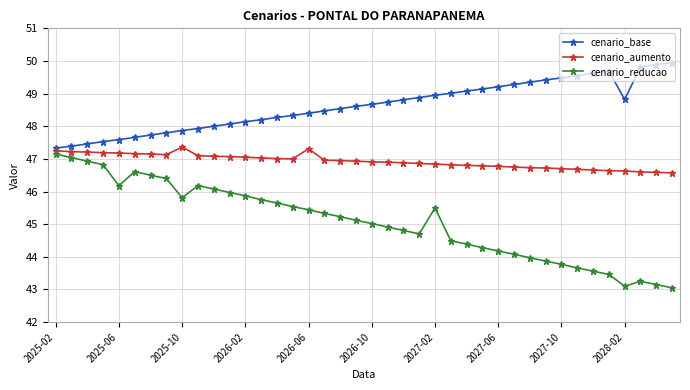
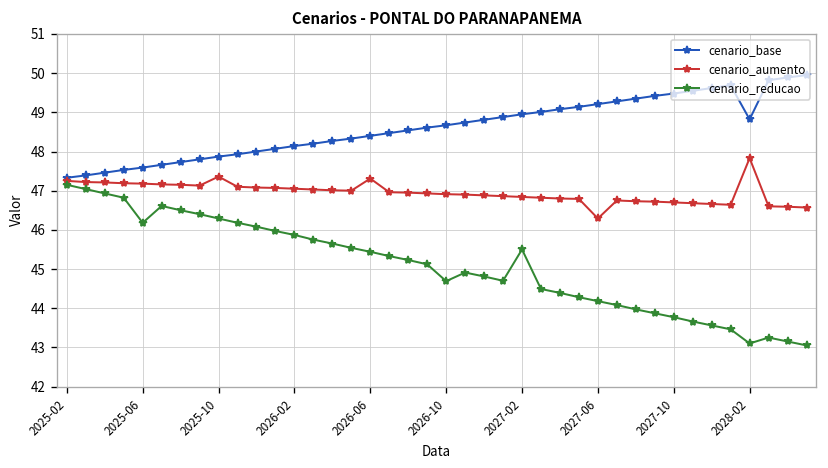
cenario_reducao, 2025-10: 45.8 -> 46.3
cenario_reducao, 2026-10: 45.0 -> 44.7
cenario_aumento, 2027-06: 46.8 -> 46.3
cenario_aumento, 2028-02: 46.6 -> 47.8
